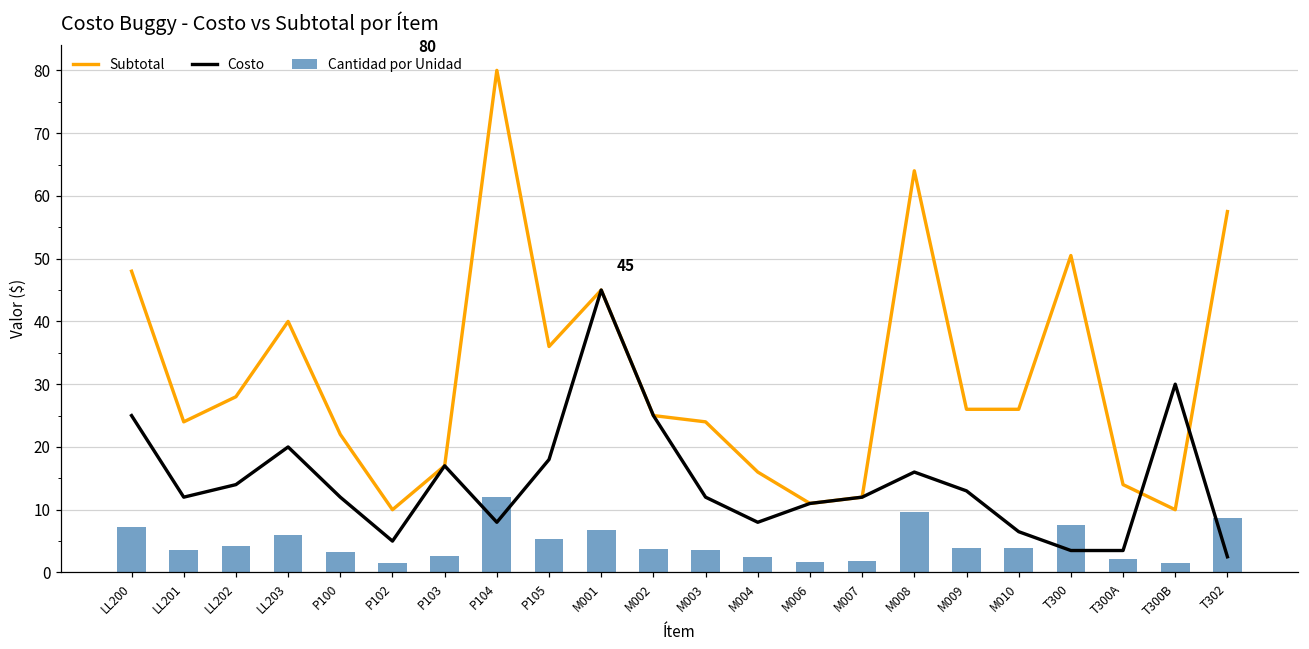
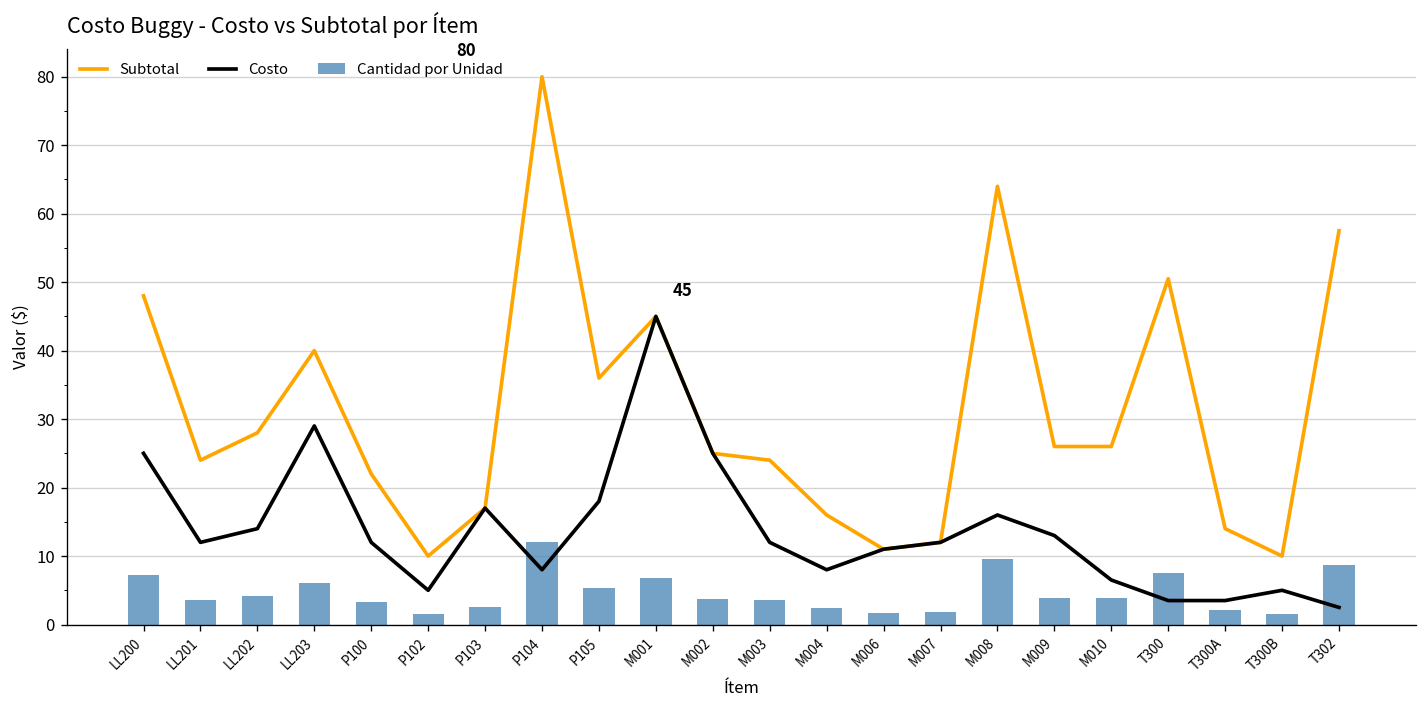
Costo, LL203: 20 -> 29
Costo, T300B: 30 -> 5
